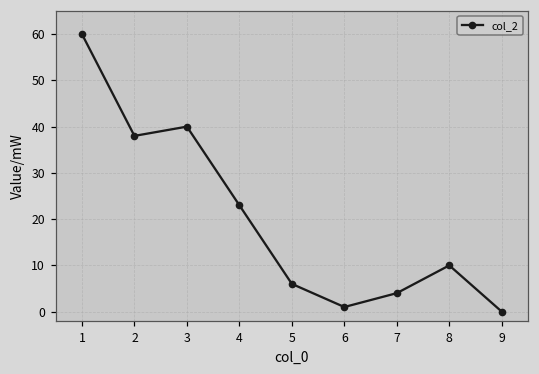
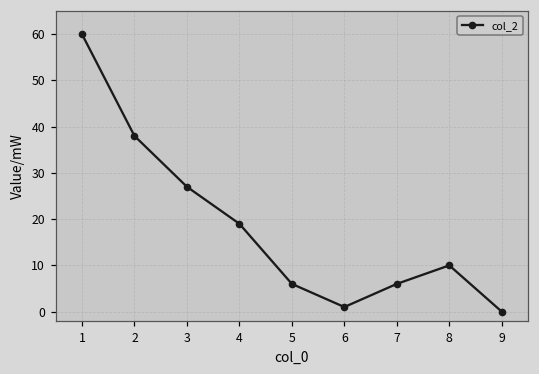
3: 40 -> 27
4: 23 -> 19
7: 4 -> 6
